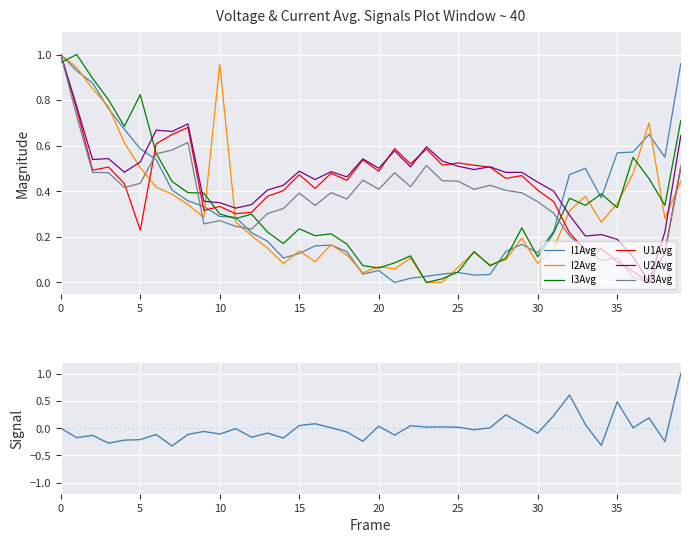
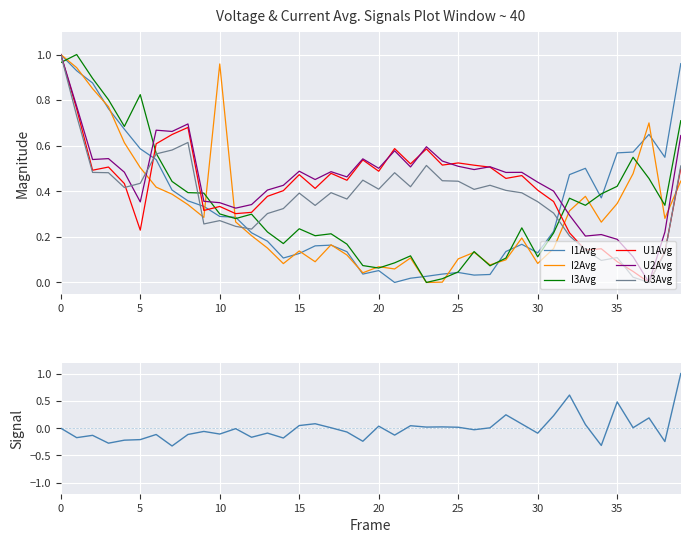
Voltage & Current Avg. Signals Plot Window ~ 40, U2Avg, 5: 0.53 -> 0.35
Voltage & Current Avg. Signals Plot Window ~ 40, I2Avg, 25: 0.07 -> 0.10
Voltage & Current Avg. Signals Plot Window ~ 40, I3Avg, 35: 0.33 -> 0.42
